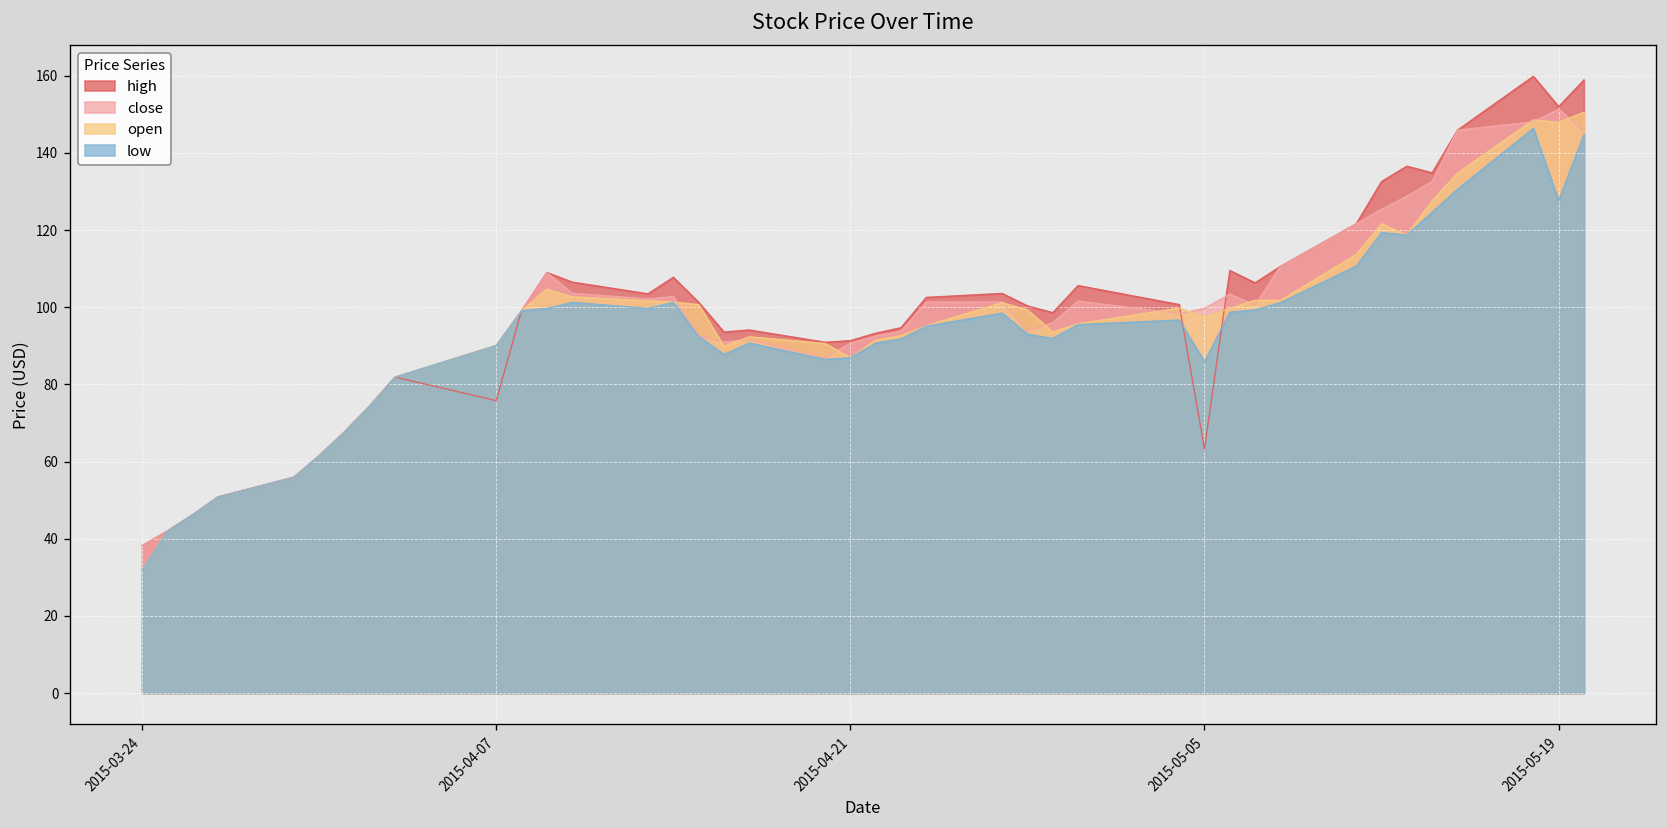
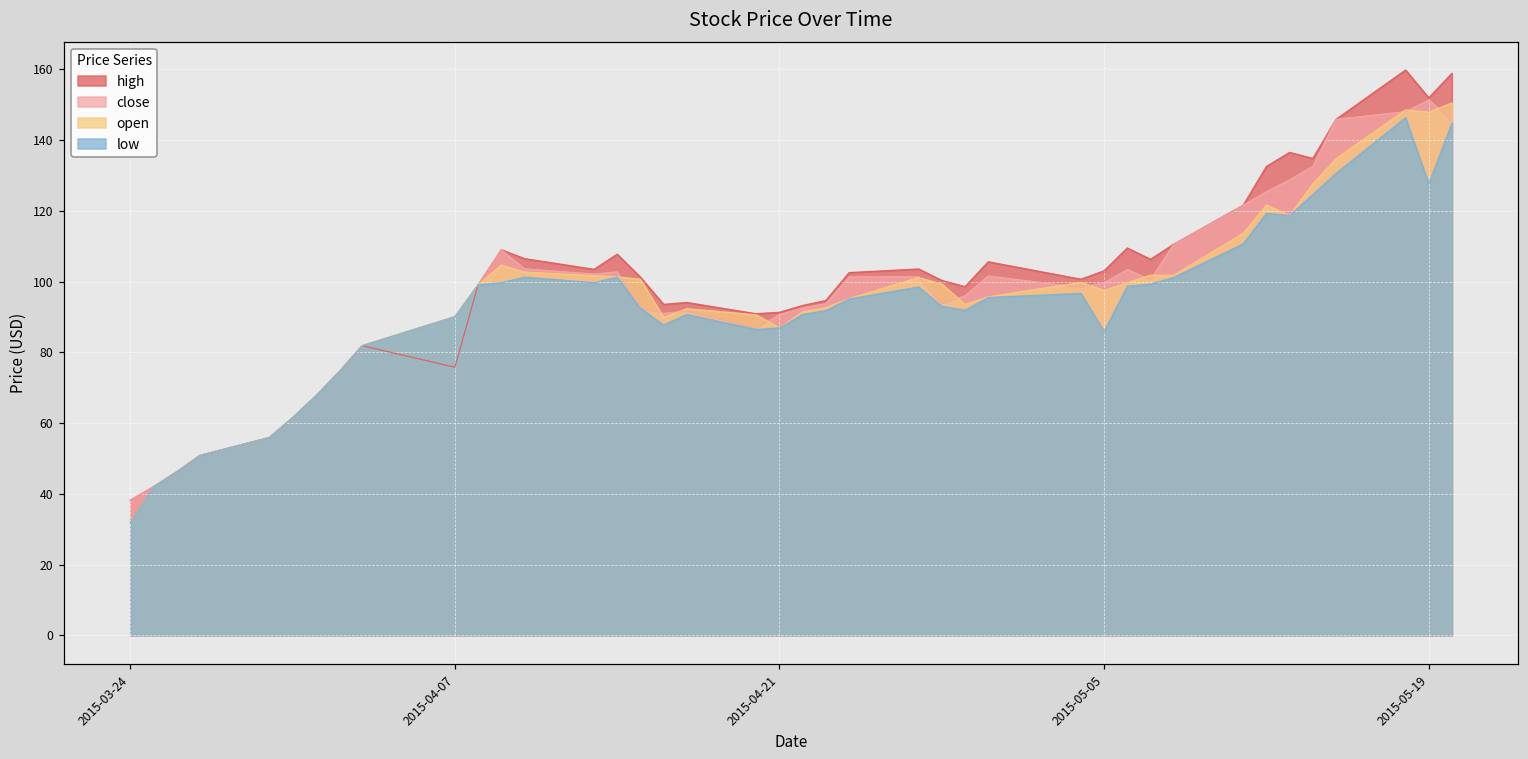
high, 2015-05-05: 63 -> 103
